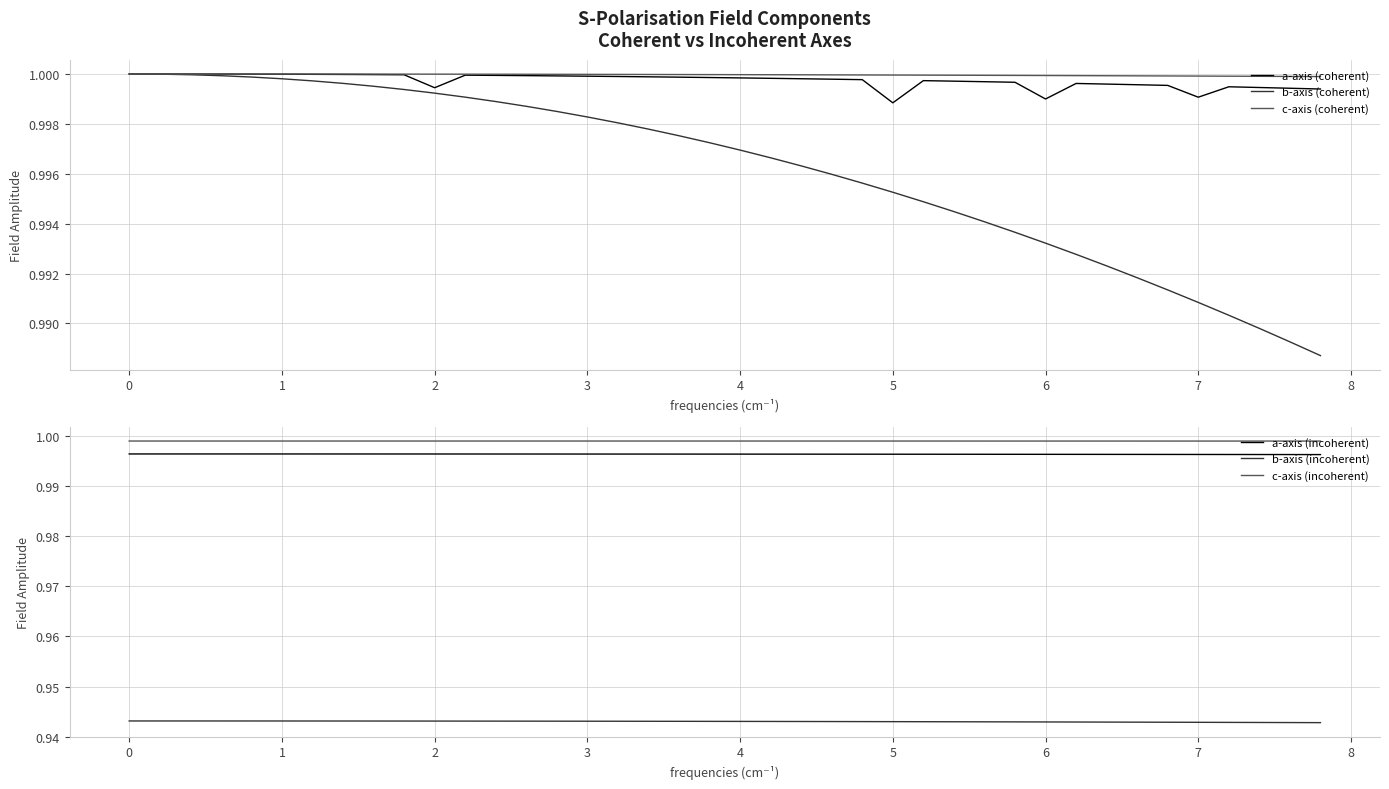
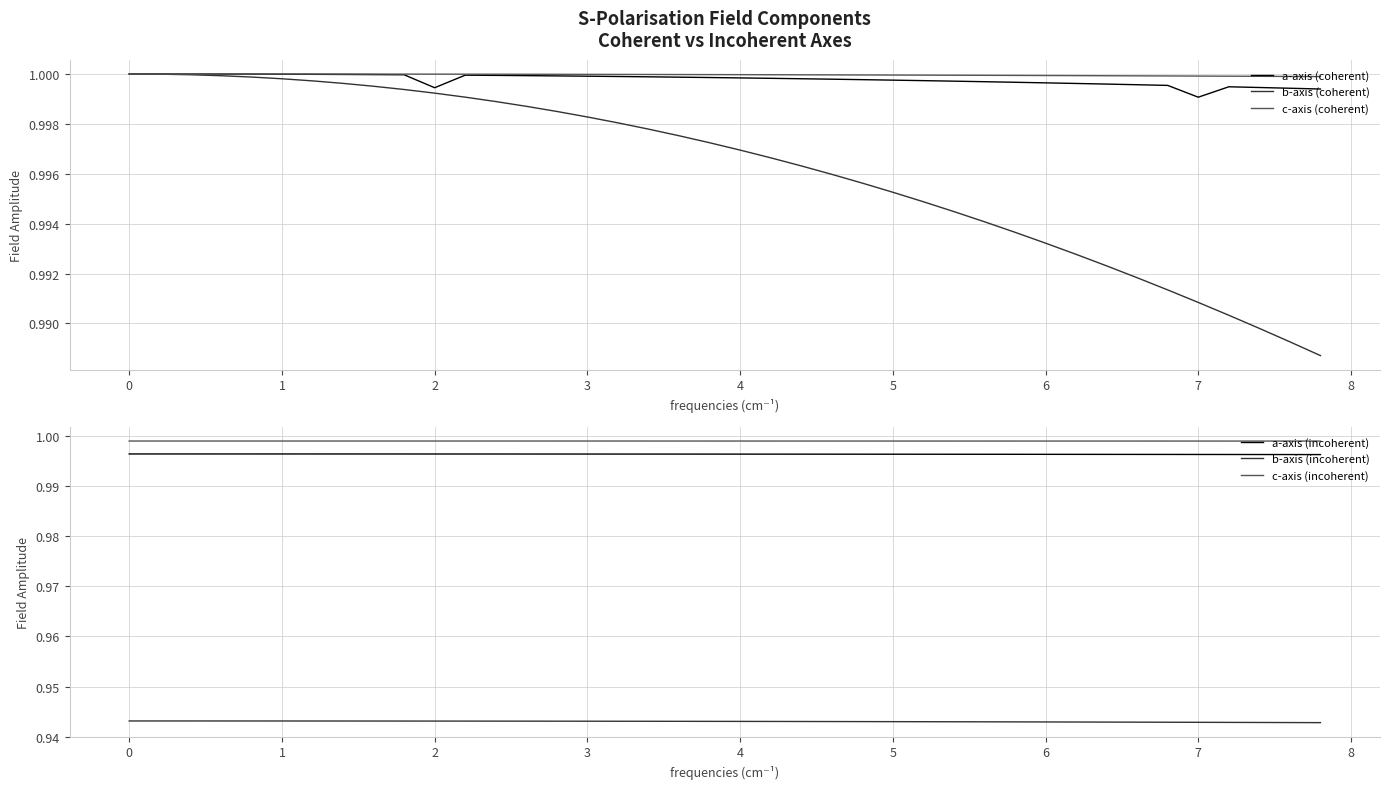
S-Polarisation Field Components Coherent vs Incoherent Axes, a-axis (coherent), 5: 0.9988 -> 0.9998
S-Polarisation Field Components Coherent vs Incoherent Axes, a-axis (coherent), 6: 0.9990 -> 0.9996
